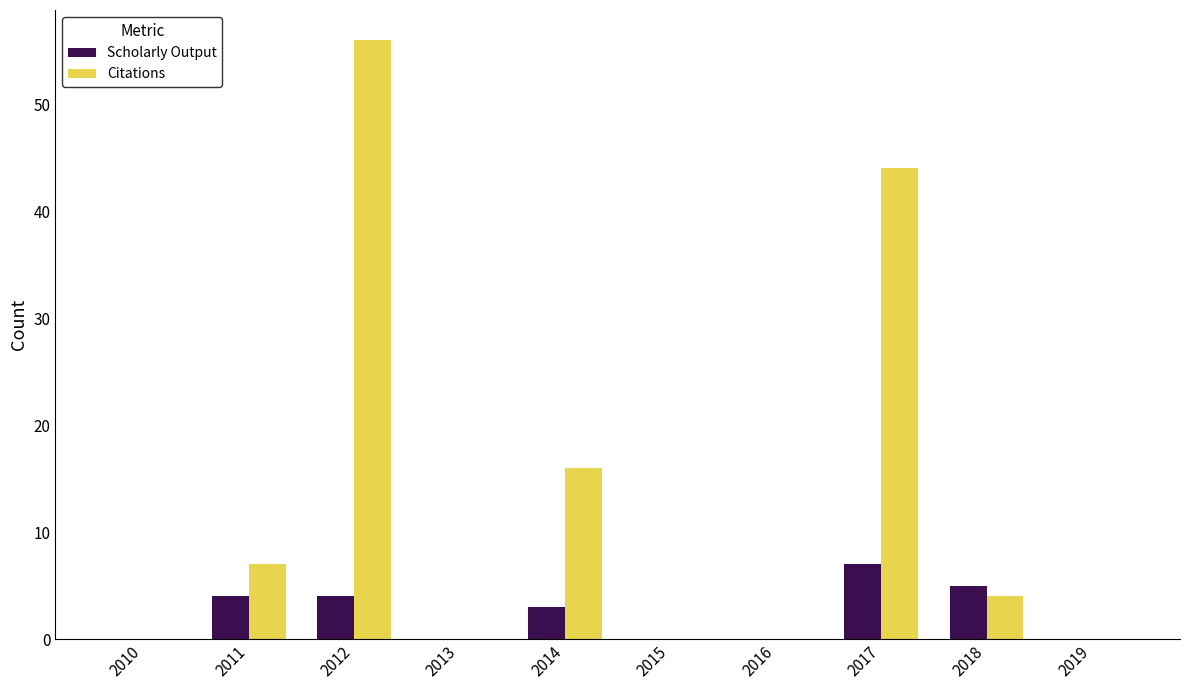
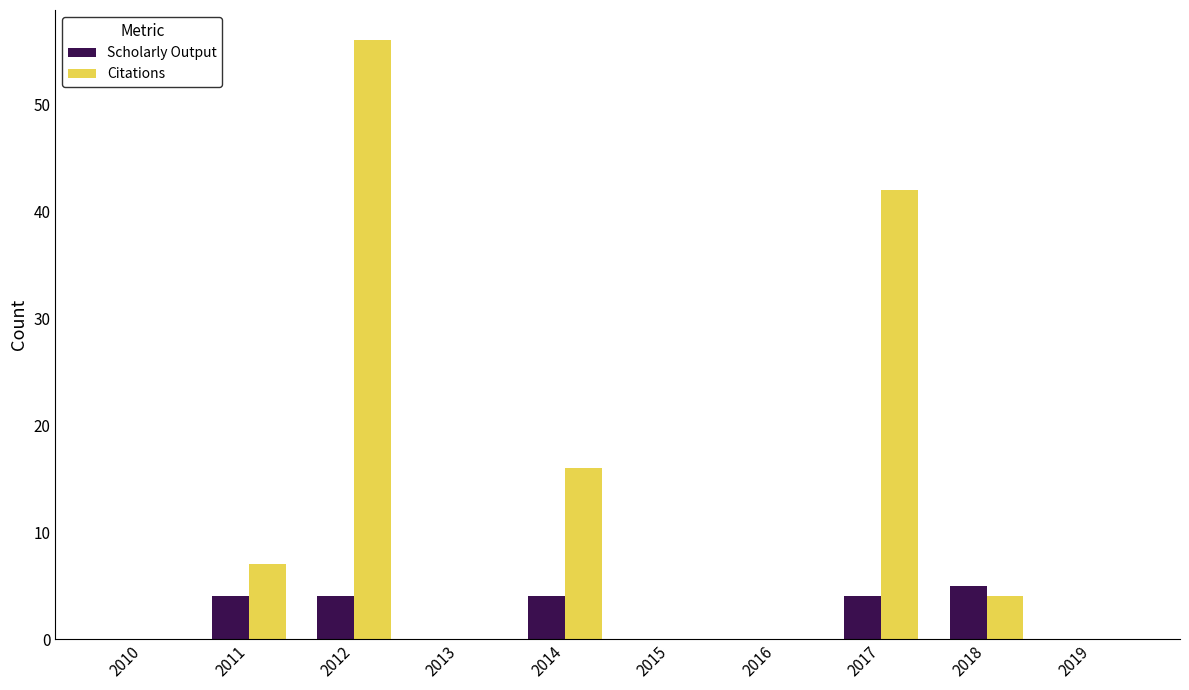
Scholarly Output, 2014: 3 -> 4
Scholarly Output, 2017: 7 -> 4
Citations, 2017: 44 -> 42
